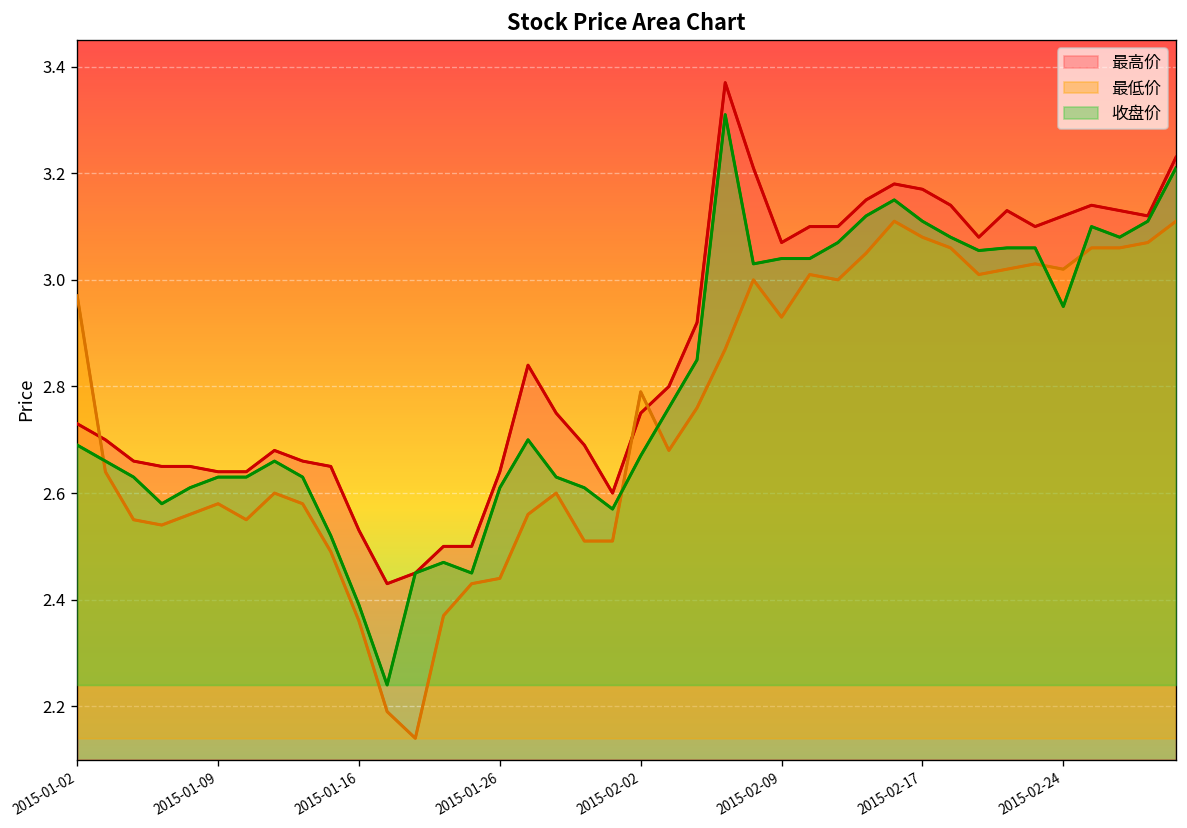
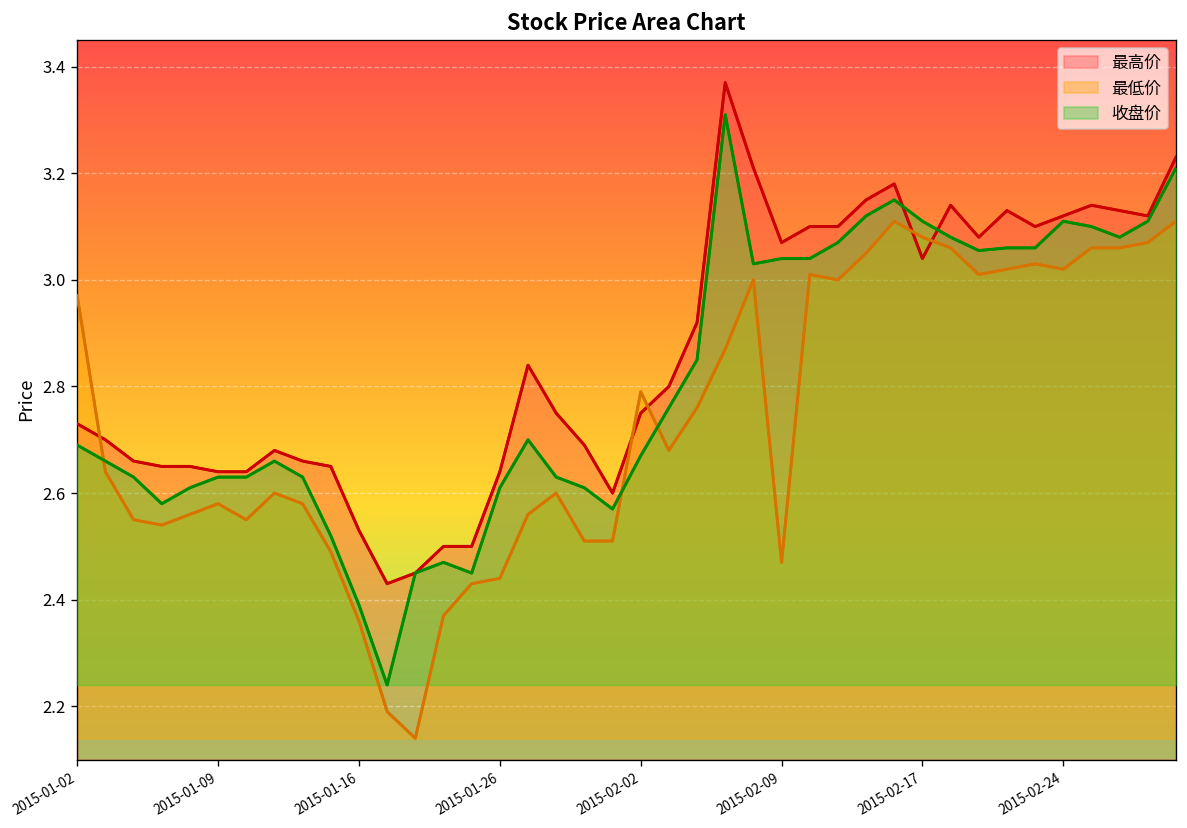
最低价, 2015-02-09: 2.93 -> 2.47
最高价, 2015-02-17: 3.17 -> 3.04
收盘价, 2015-02-24: 2.95 -> 3.11
